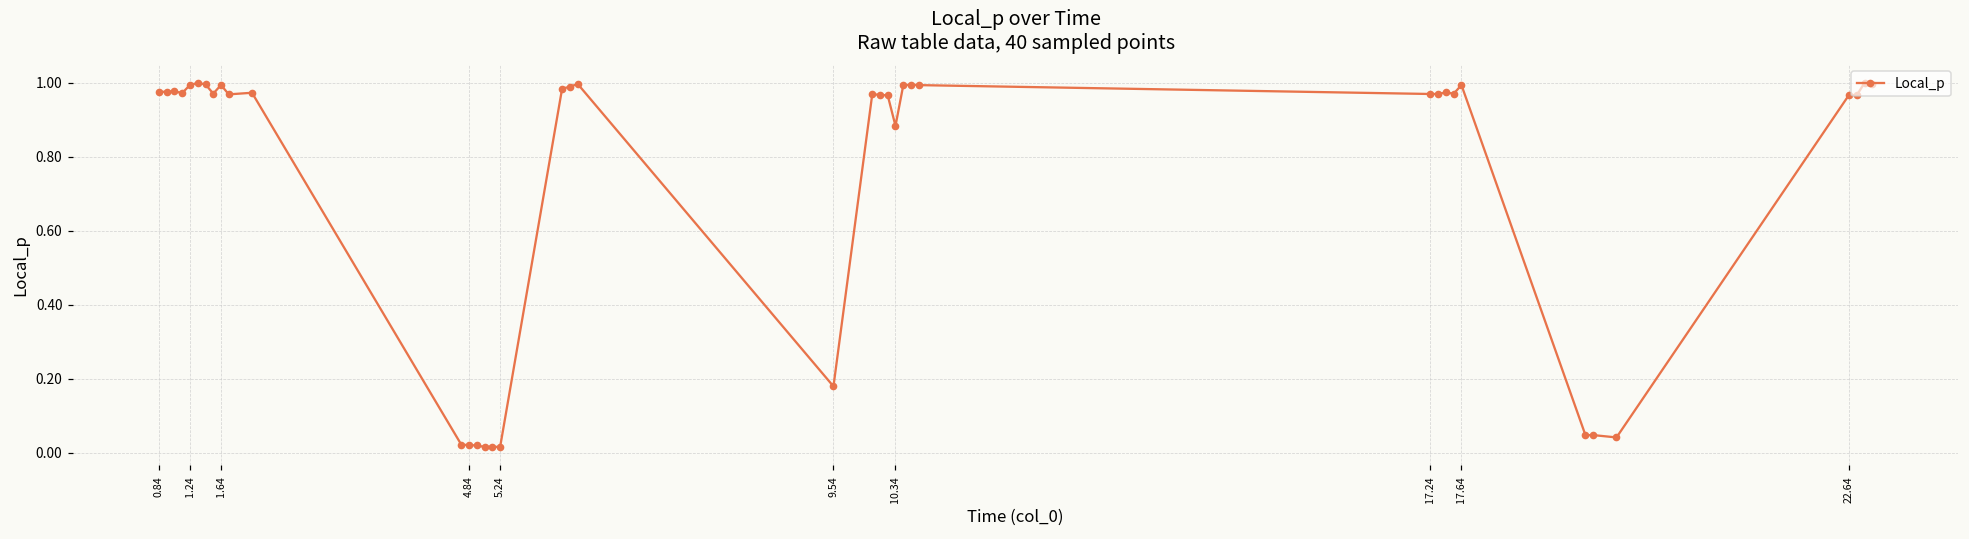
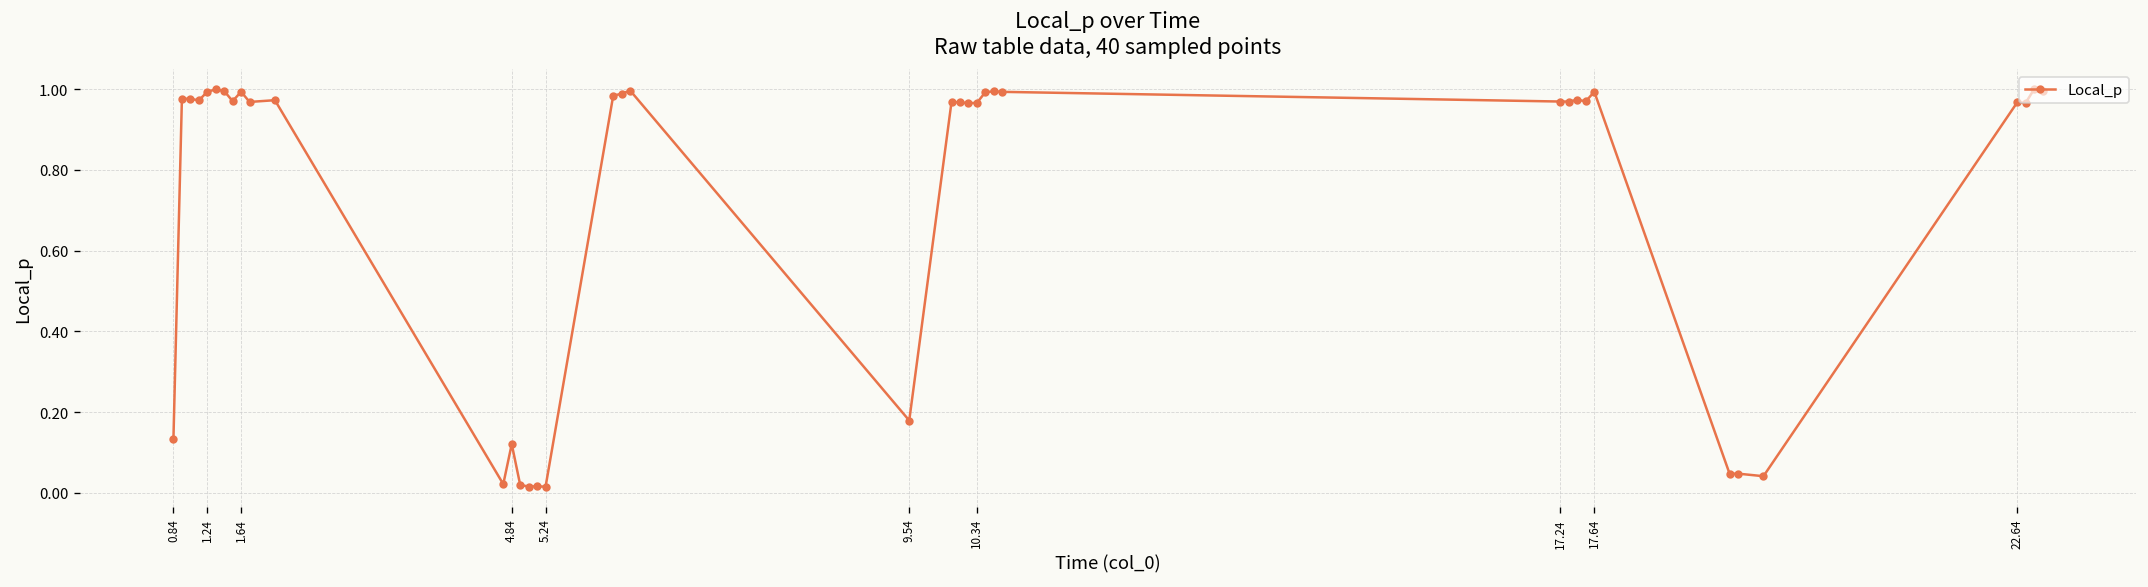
0.84: 0.97 -> 0.13
4.84: 0.02 -> 0.12
10.34: 0.88 -> 0.97
